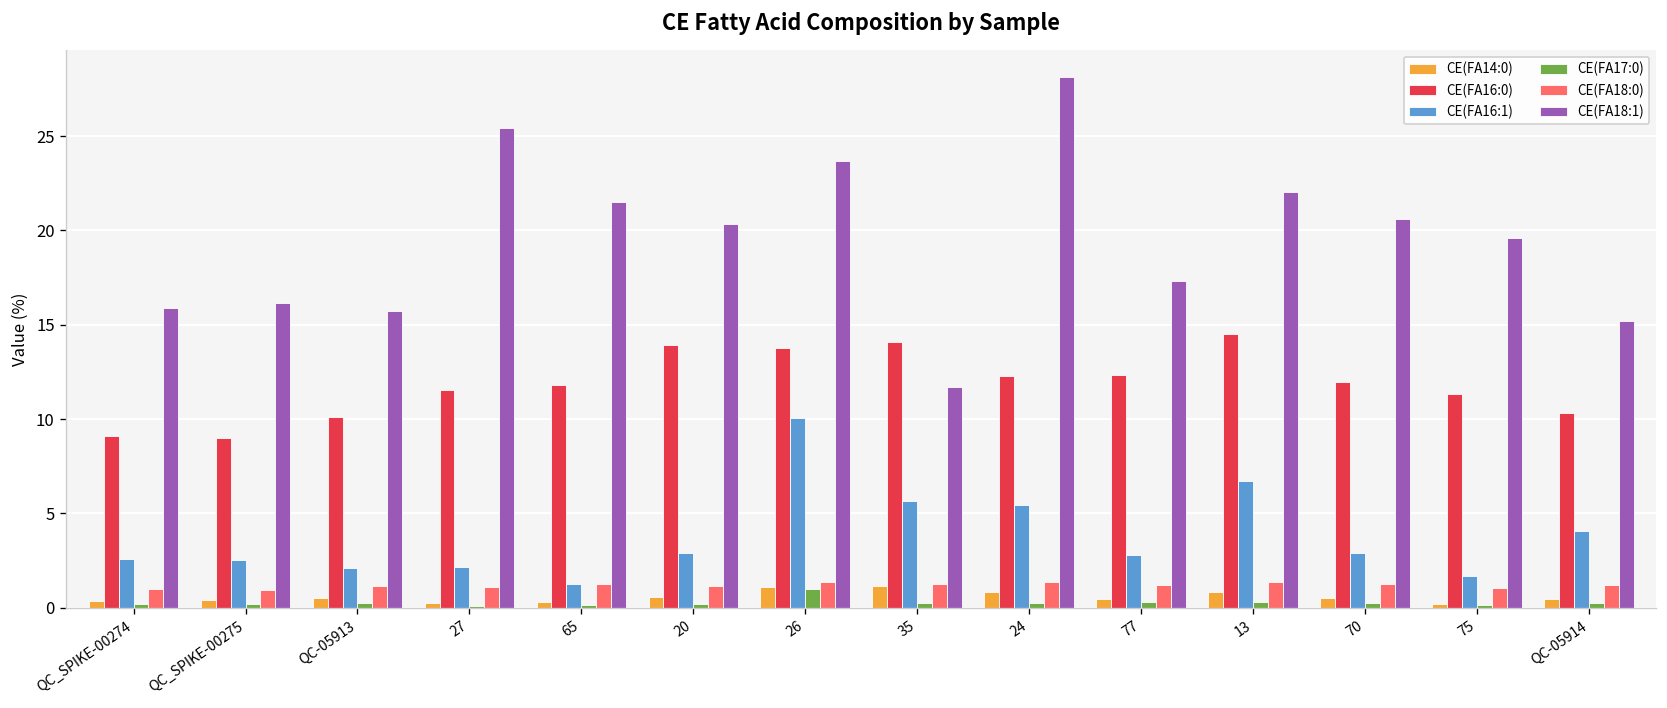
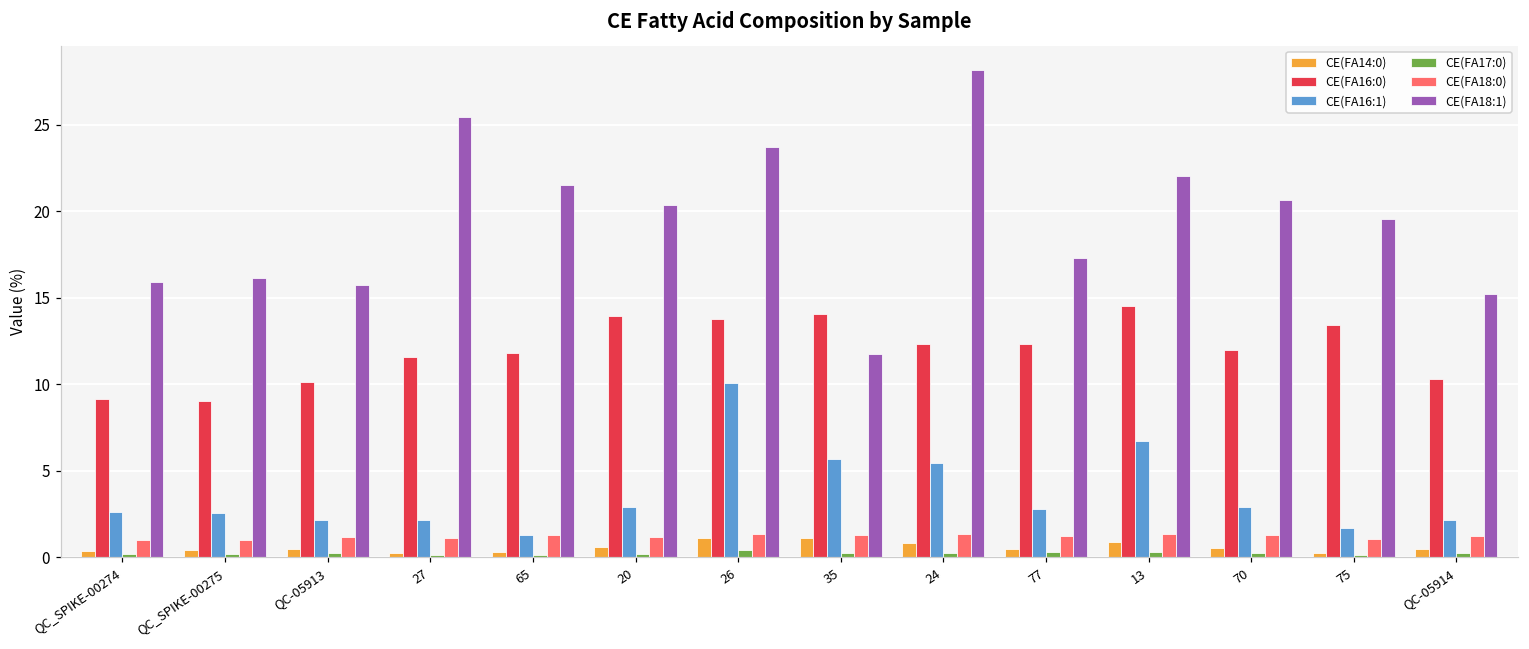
CE(FA17:0), 26: 1.0 -> 0.4
CE(FA16:0), 75: 11.3 -> 13.4
CE(FA16:1), QC-05914: 4.1 -> 2.2
